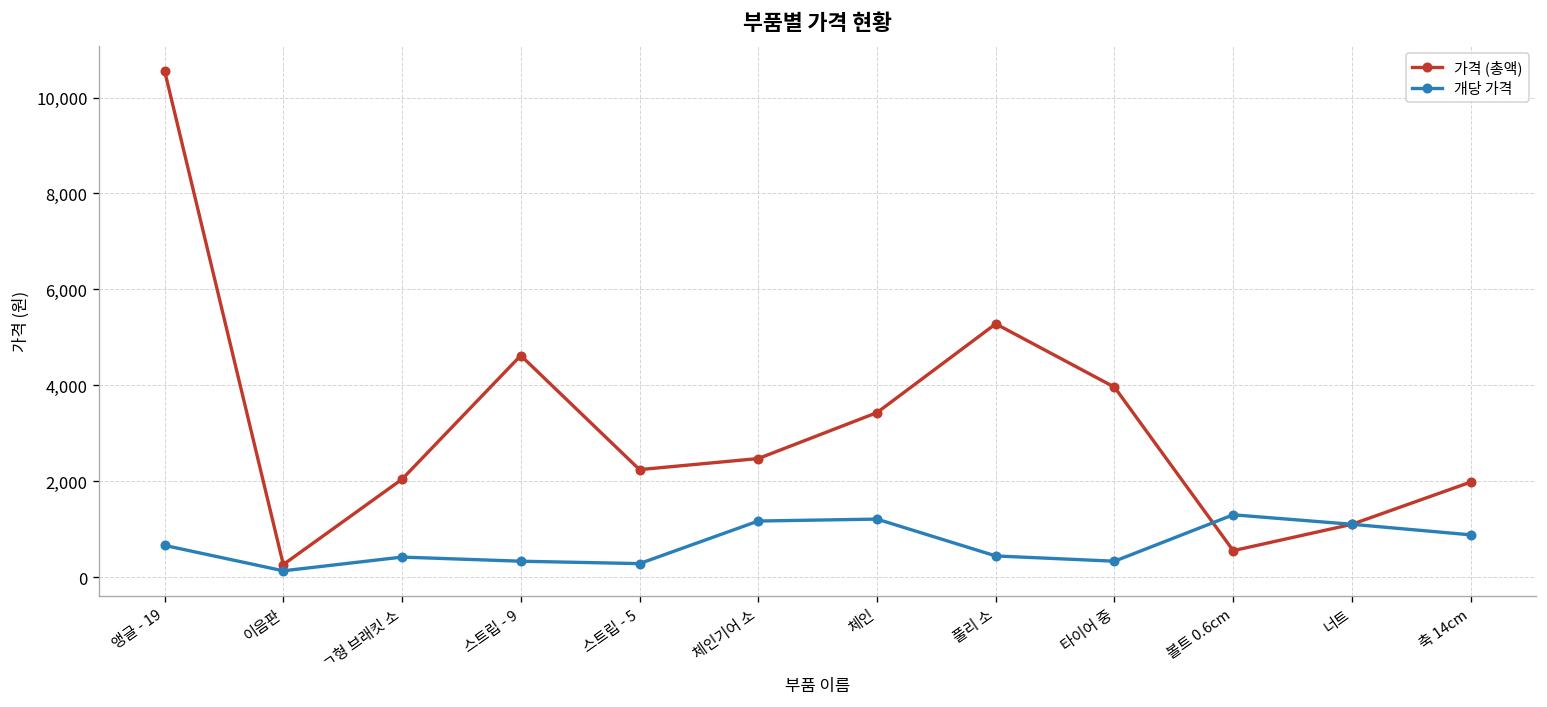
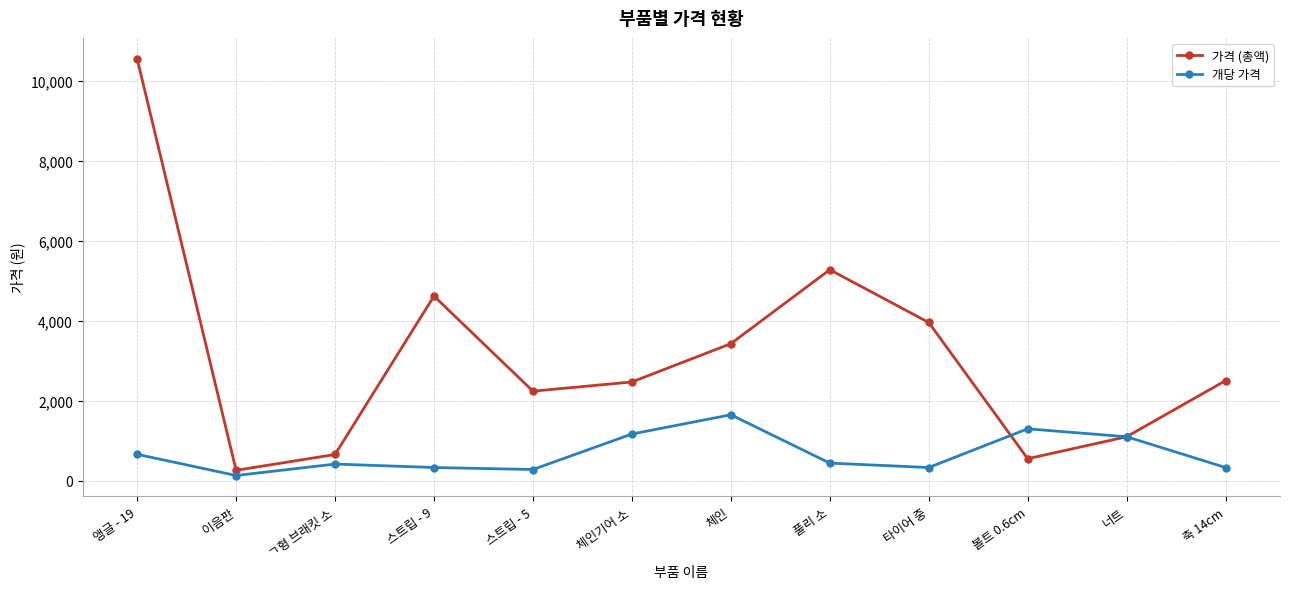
가격 (총액), ㄱ형 브래킷 소: 2,000 -> 700
개당 가격, 체인: 1,200 -> 1,700
가격 (총액), 축 14cm: 2,000 -> 2,500
개당 가격, 축 14cm: 900 -> 300
